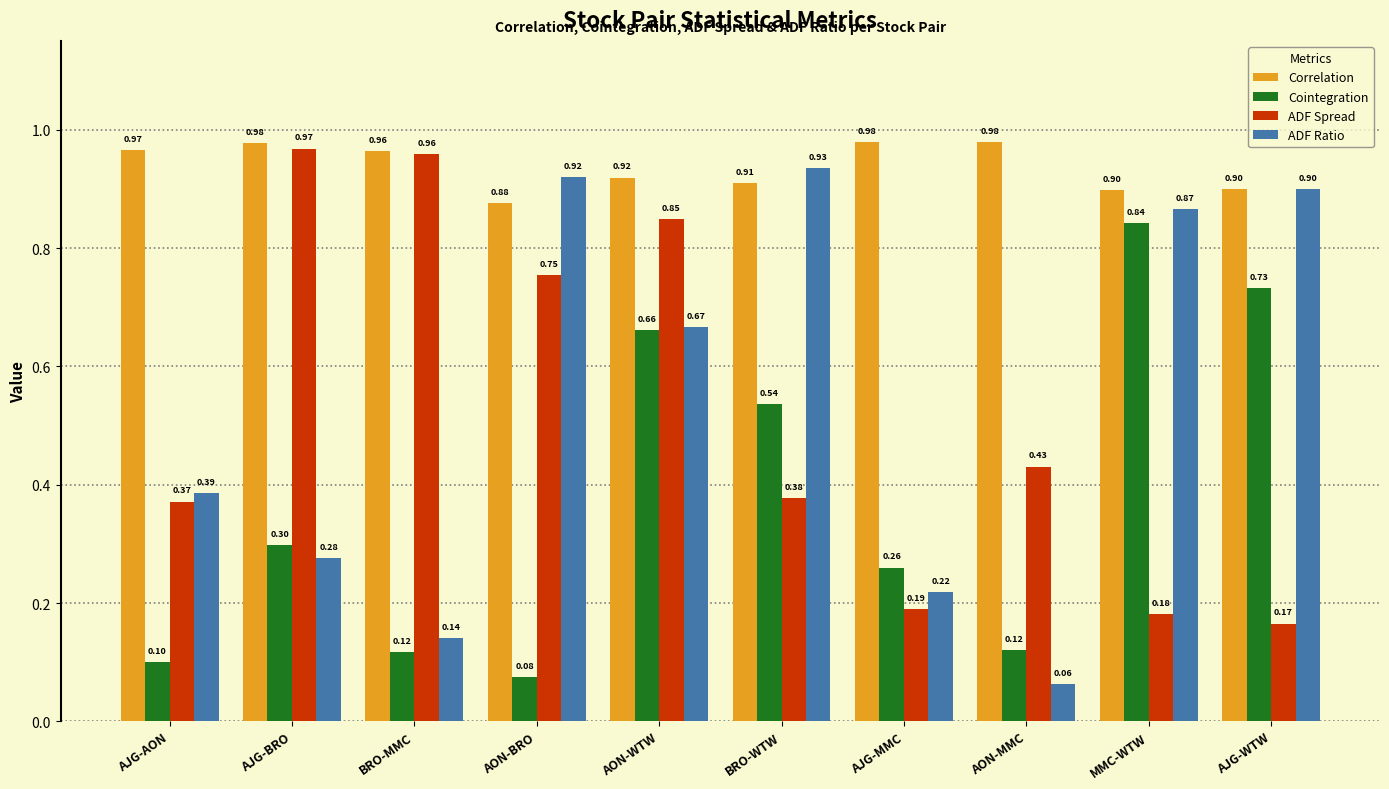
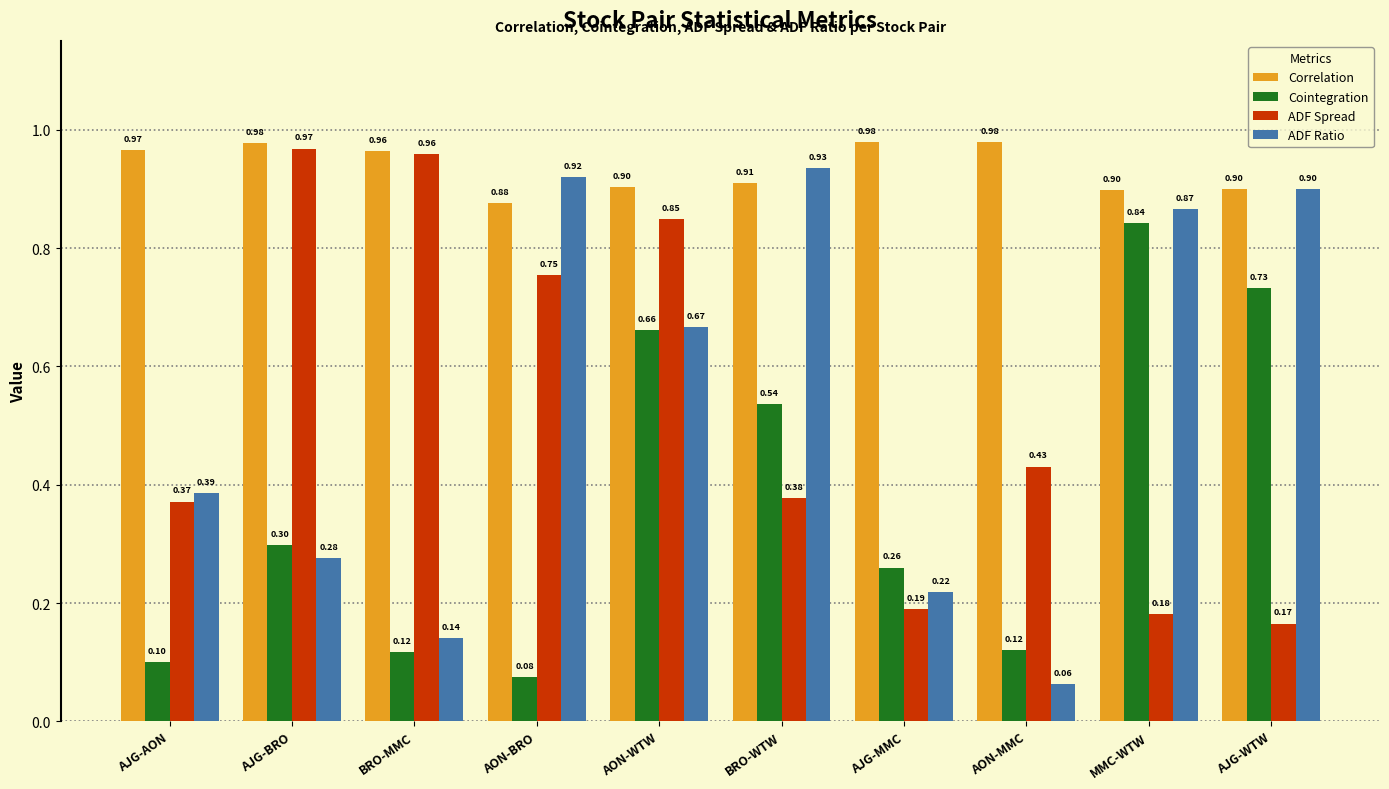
Correlation, AON-WTW: 0.92 -> 0.90
